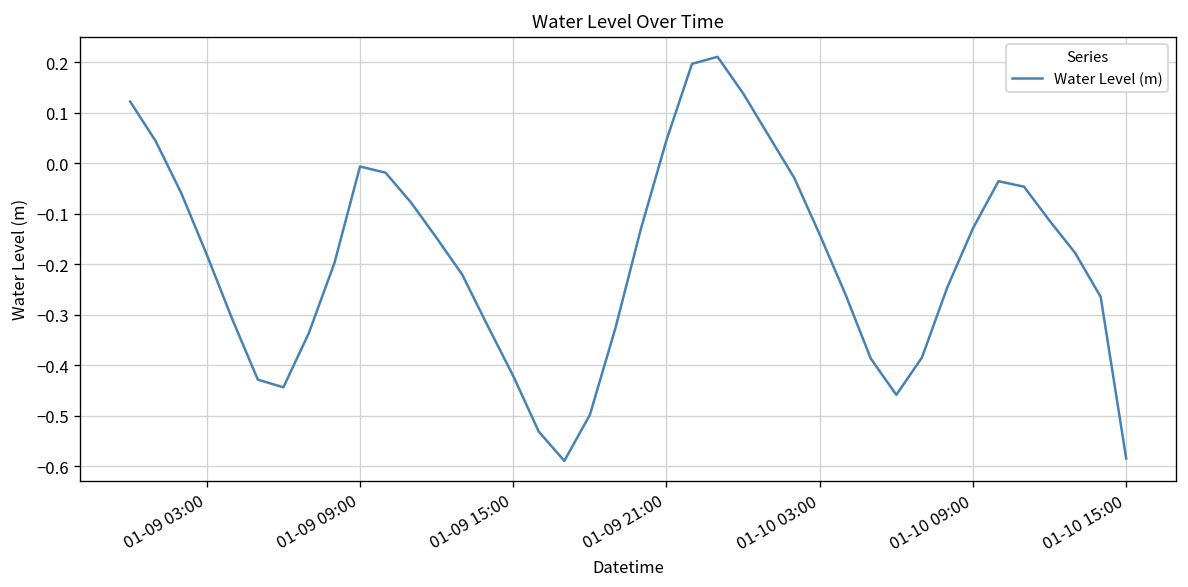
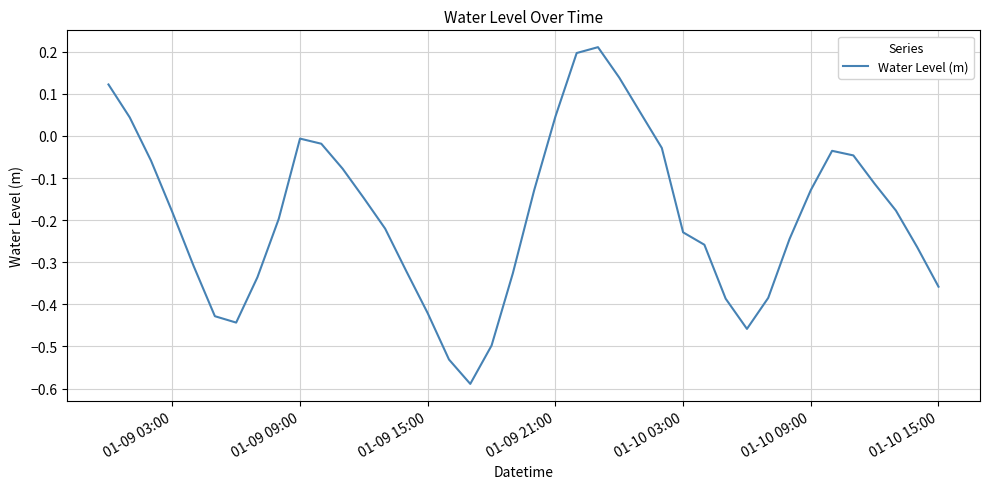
01-10 03:00: -0.14 -> -0.23
01-10 15:00: -0.58 -> -0.36
